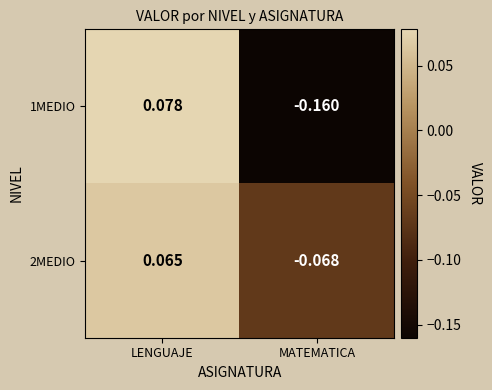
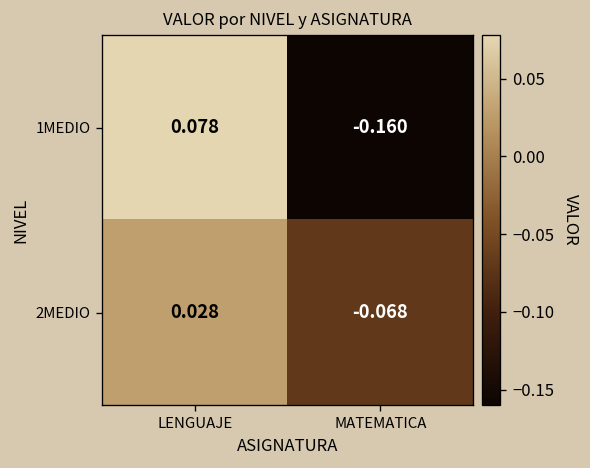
2MEDIO, LENGUAJE: 0.065 -> 0.028
